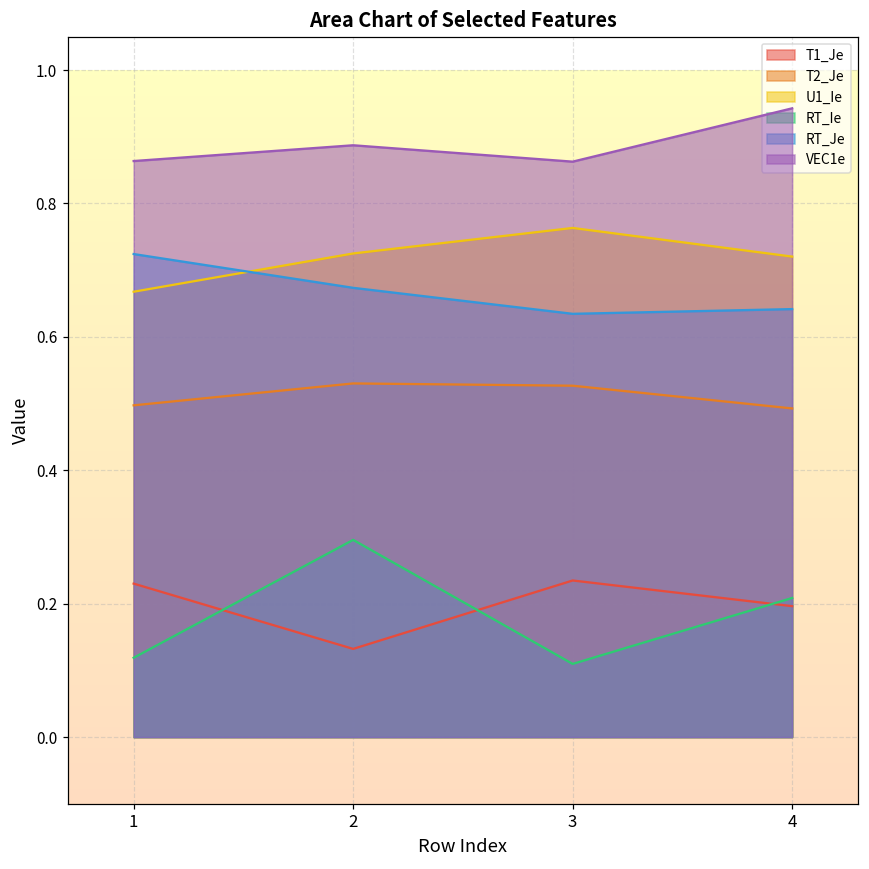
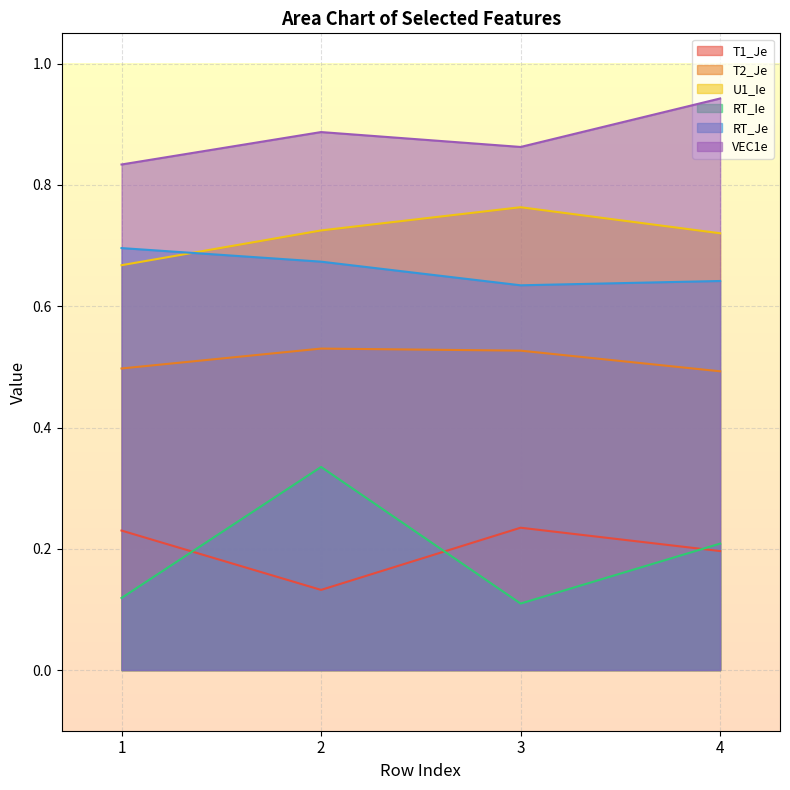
RT_Je, 1: 0.72 -> 0.70
VEC1e, 1: 0.86 -> 0.83
RT_Ie, 2: 0.30 -> 0.33
